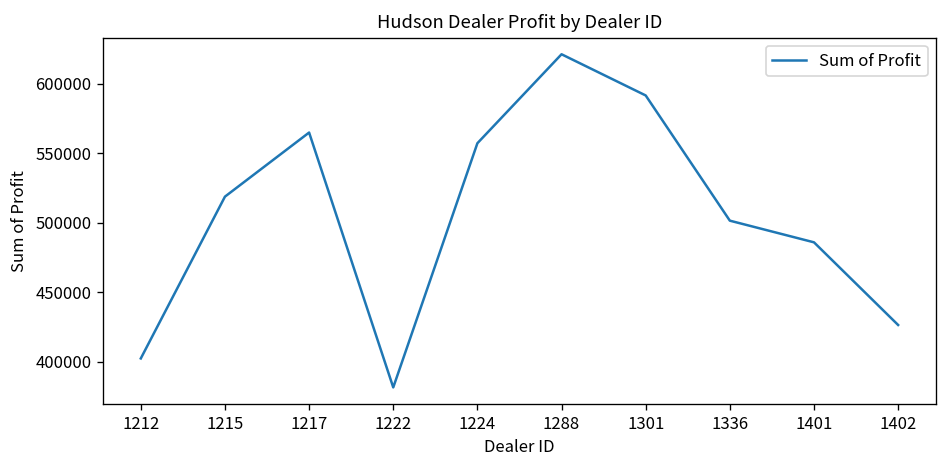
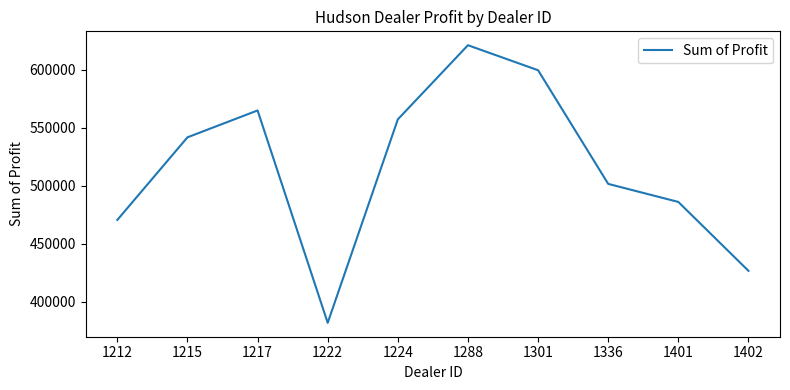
1212: 402000 -> 470000
1215: 519000 -> 542000
1301: 592000 -> 600000
